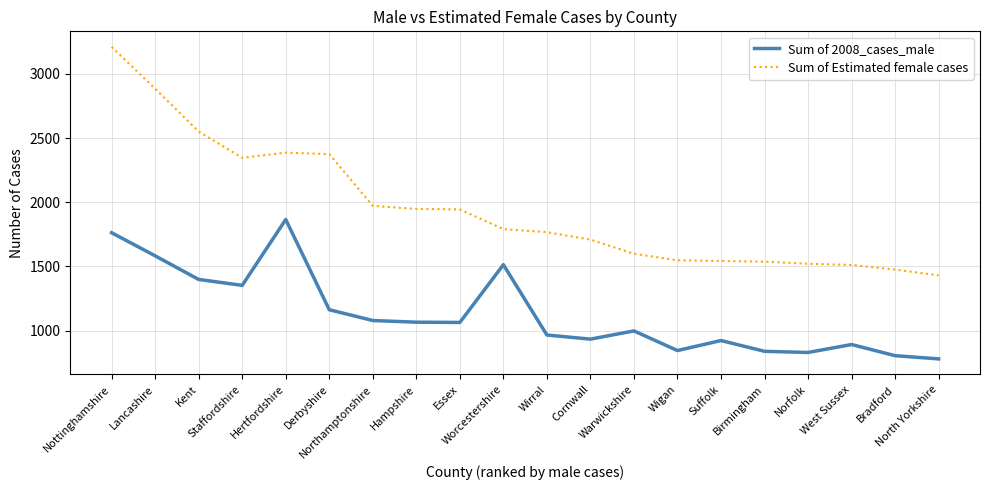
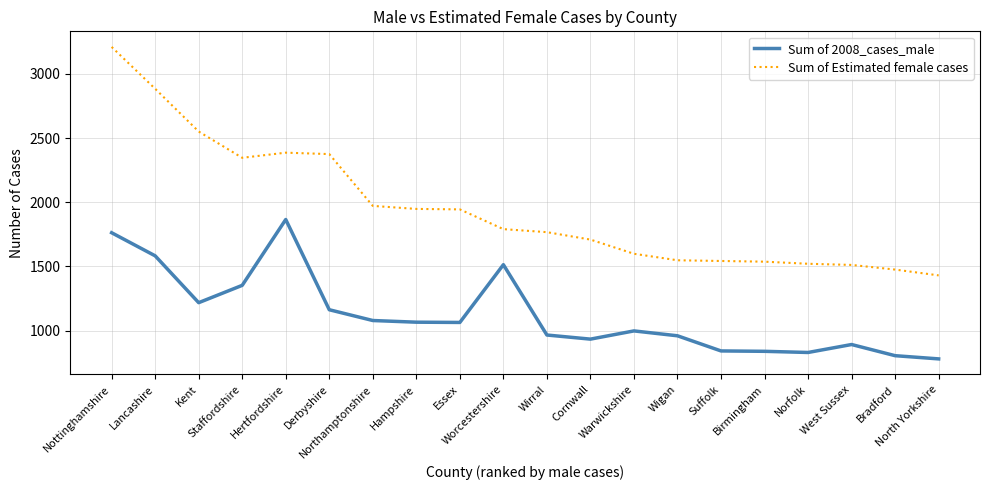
Sum of 2008_cases_male, Kent: 1400 -> 1220
Sum of 2008_cases_male, Wigan: 840 -> 960
Sum of 2008_cases_male, Suffolk: 920 -> 840
